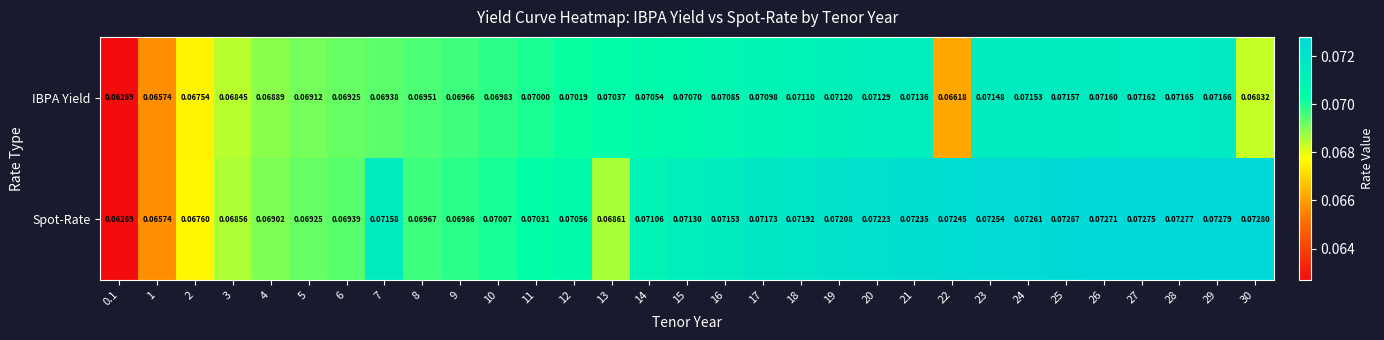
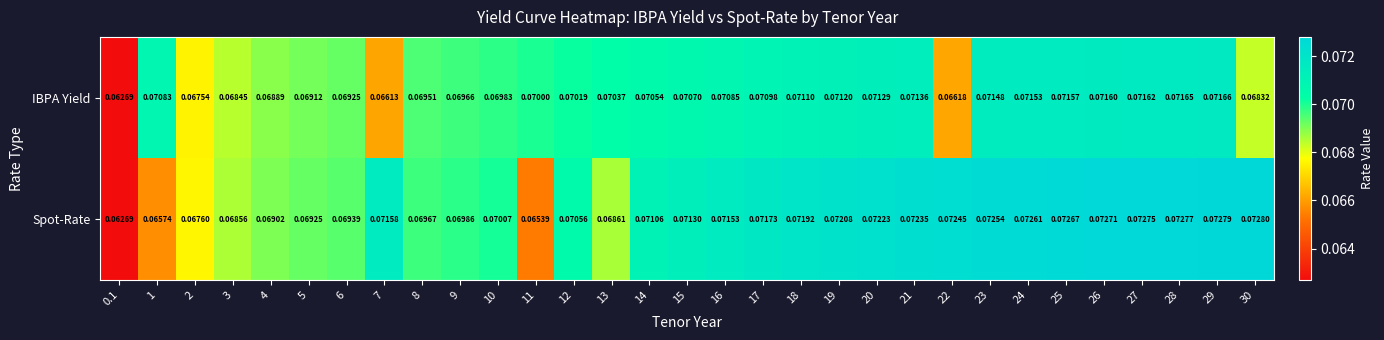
IBPA Yield, 1: 0.06574 -> 0.07083
IBPA Yield, 7: 0.06938 -> 0.06613
Spot-Rate, 11: 0.07031 -> 0.06539
